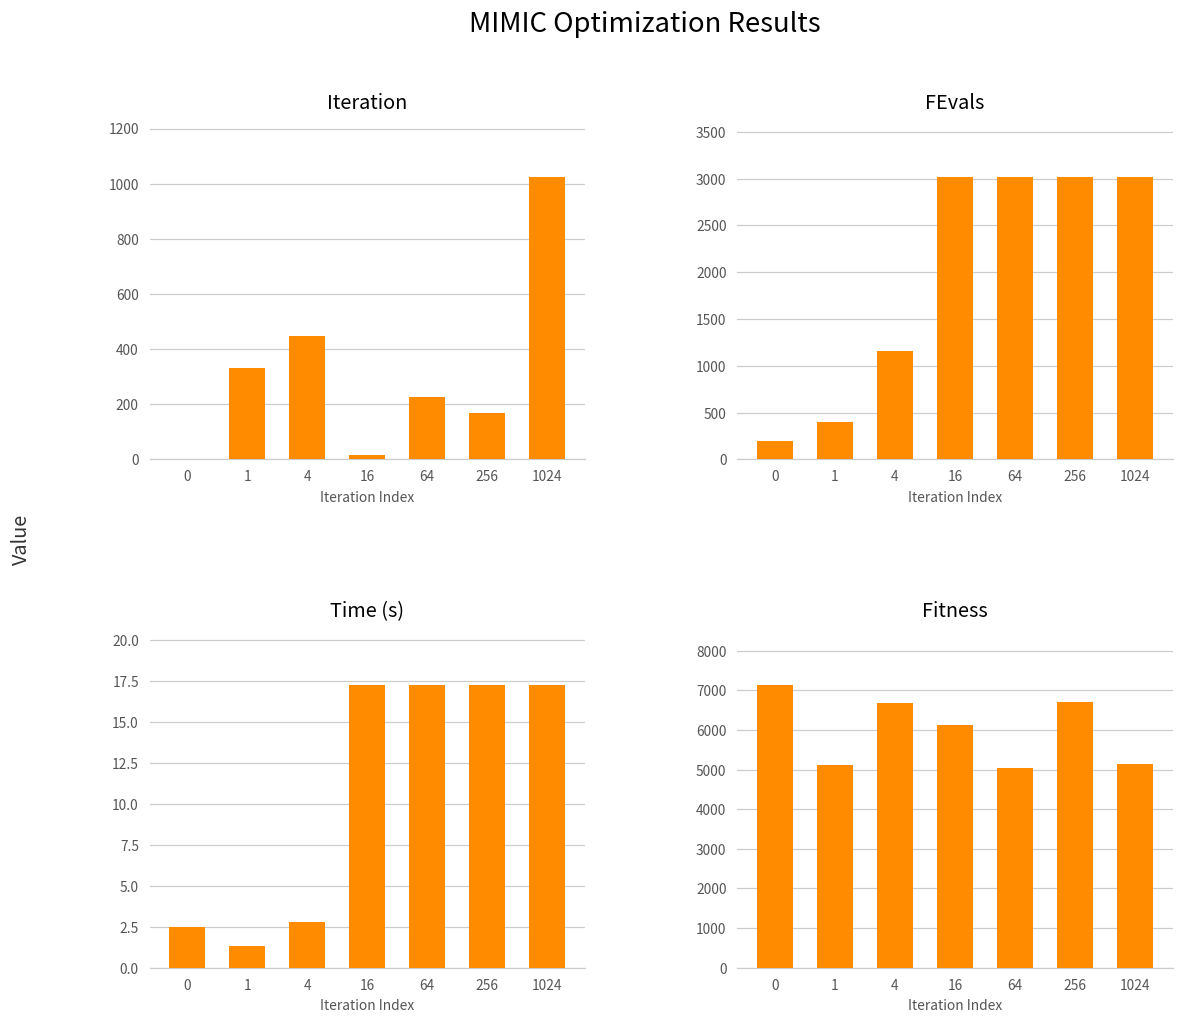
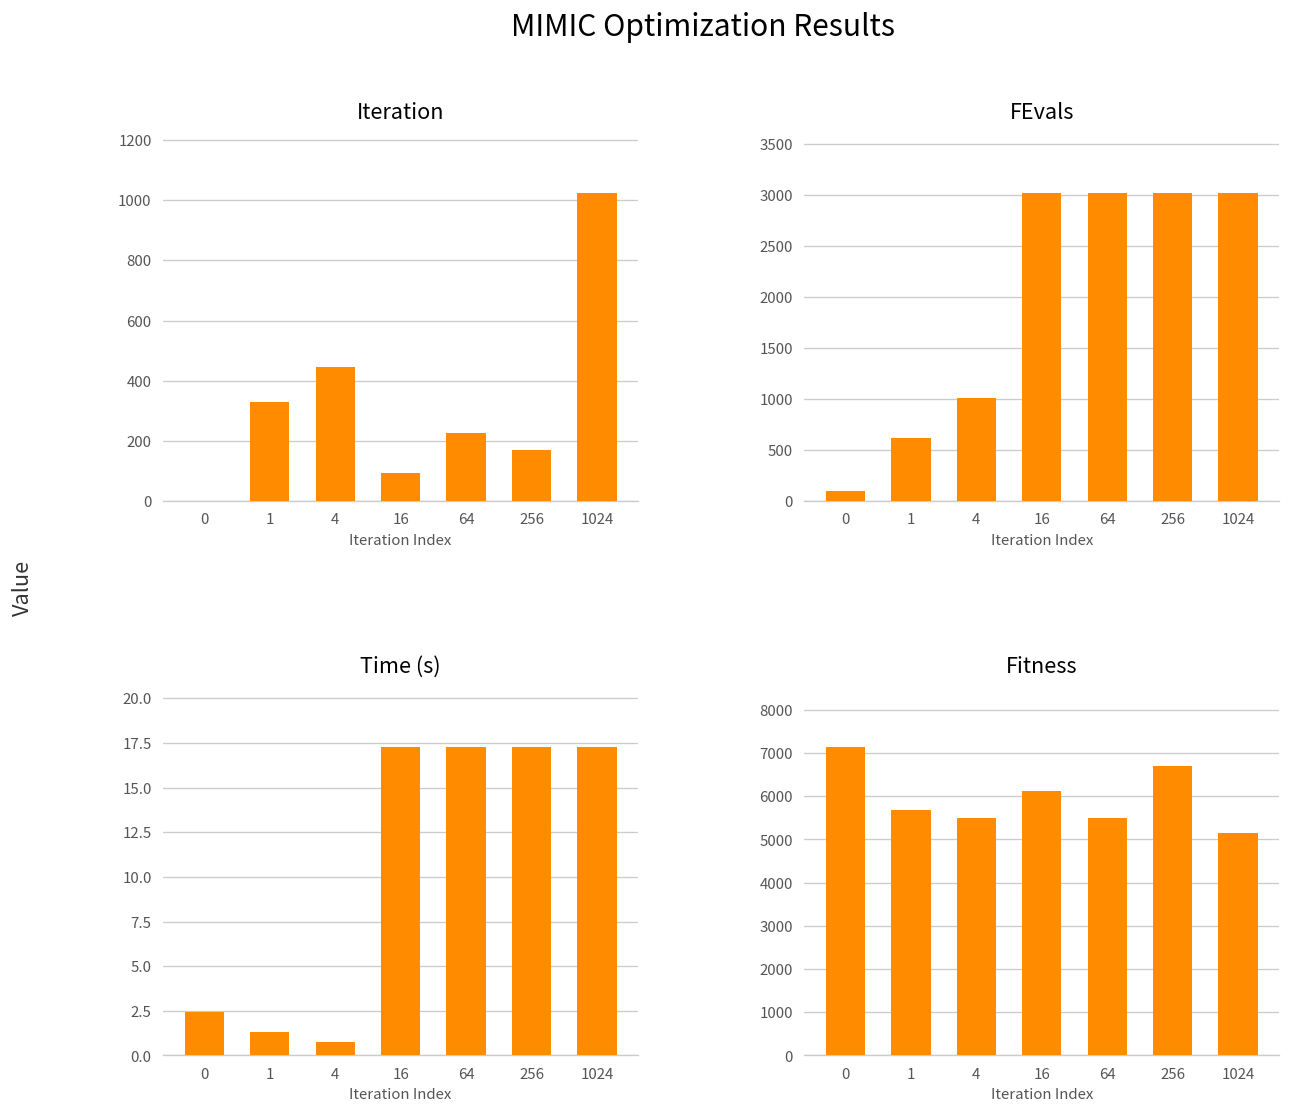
Iteration, 16: 20 -> 90
FEvals, 0: 200 -> 100
FEvals, 1: 400 -> 600
FEvals, 4: 1200 -> 1000
Time (s), 4: 2.8 -> 0.7
Fitness, 1: 5100 -> 5700
Fitness, 4: 6700 -> 5500
Fitness, 64: 5100 -> 5500
